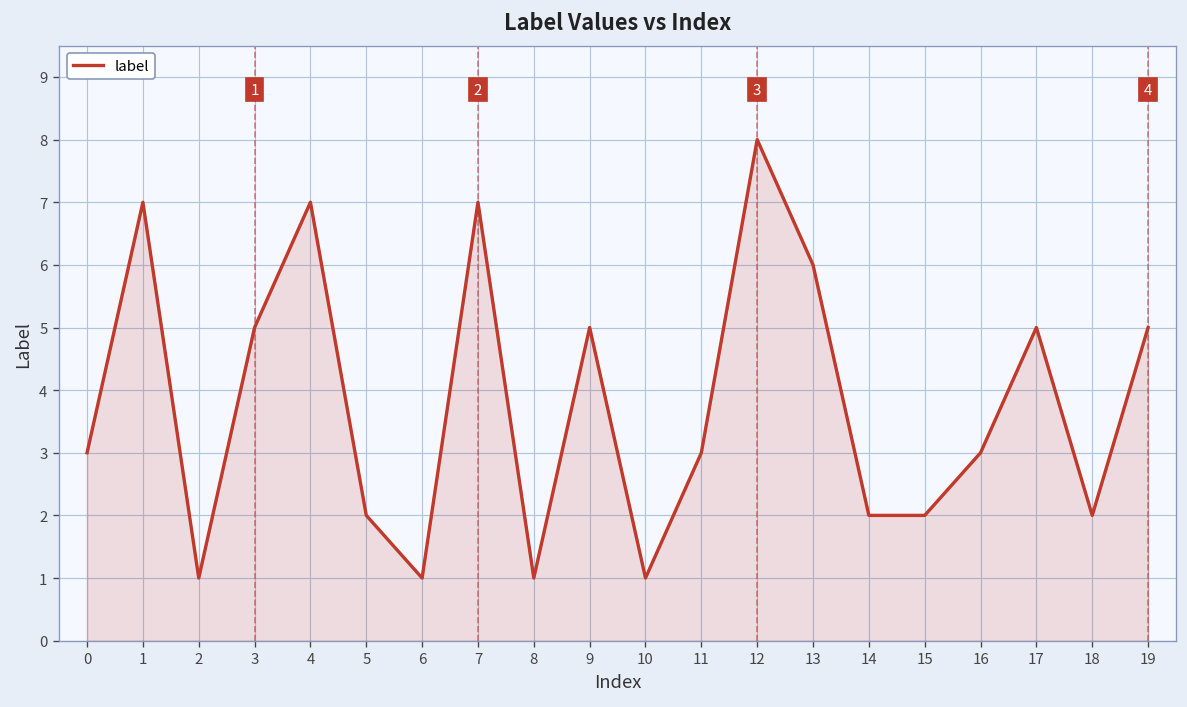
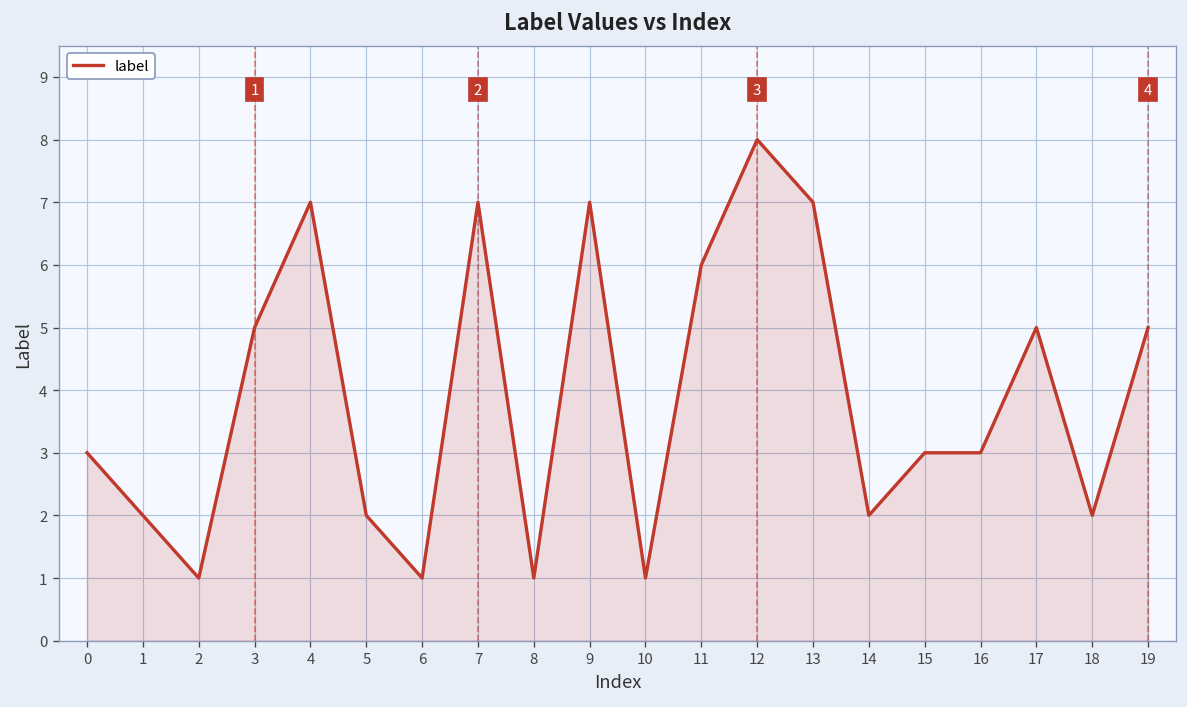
1: 7 -> 2
9: 5 -> 7
11: 3 -> 6
13: 6 -> 7
15: 2 -> 3
